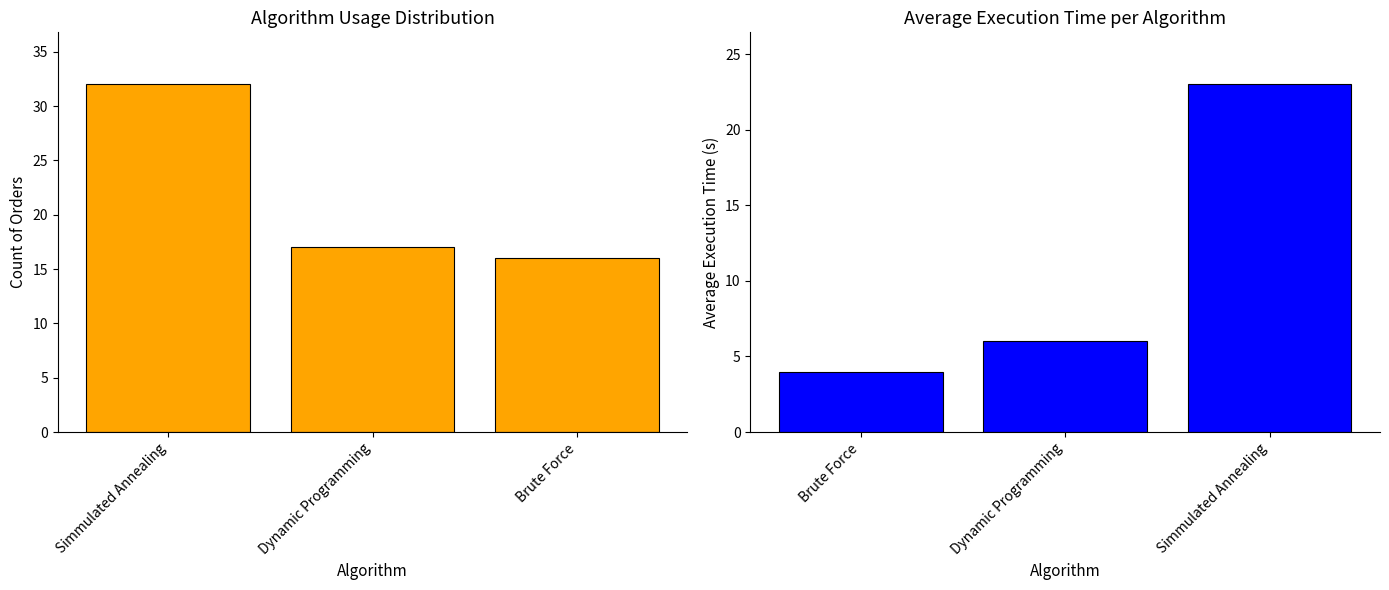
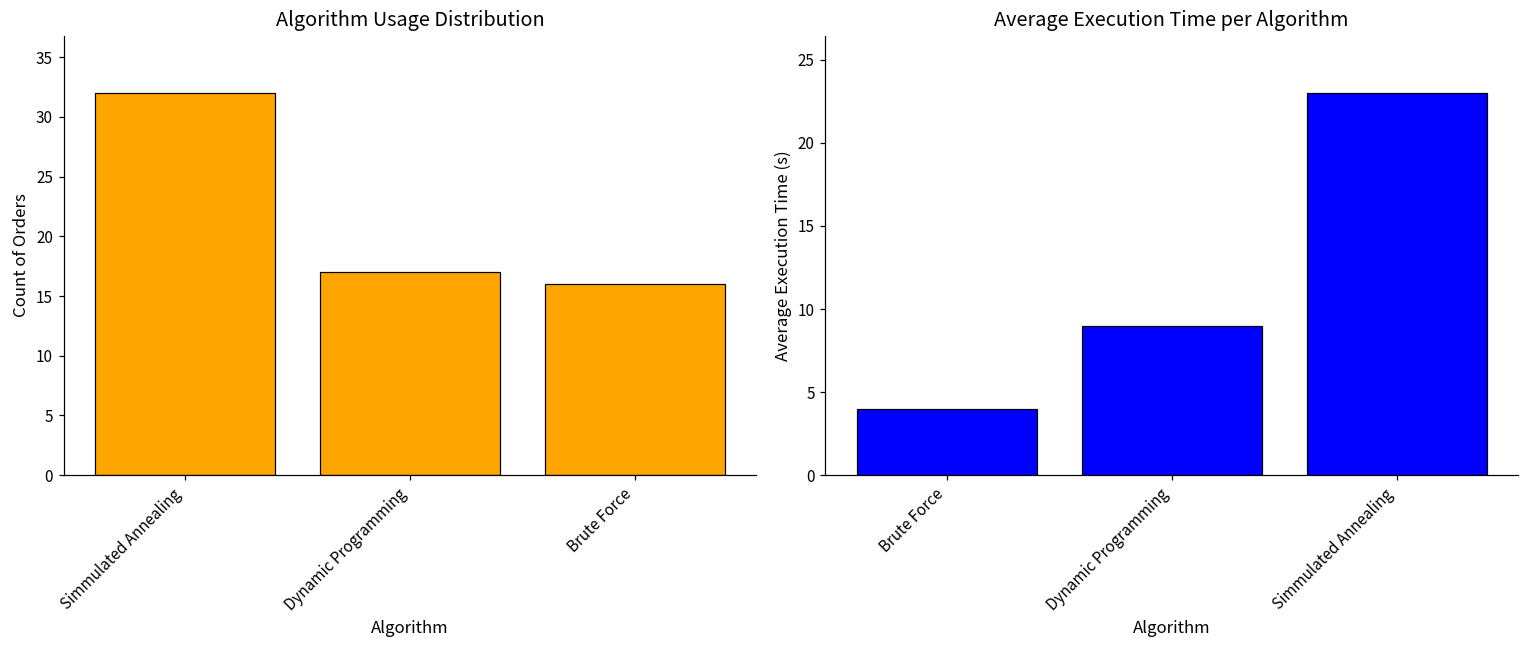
Average Execution Time per Algorithm, Dynamic Programming: 6 -> 9
